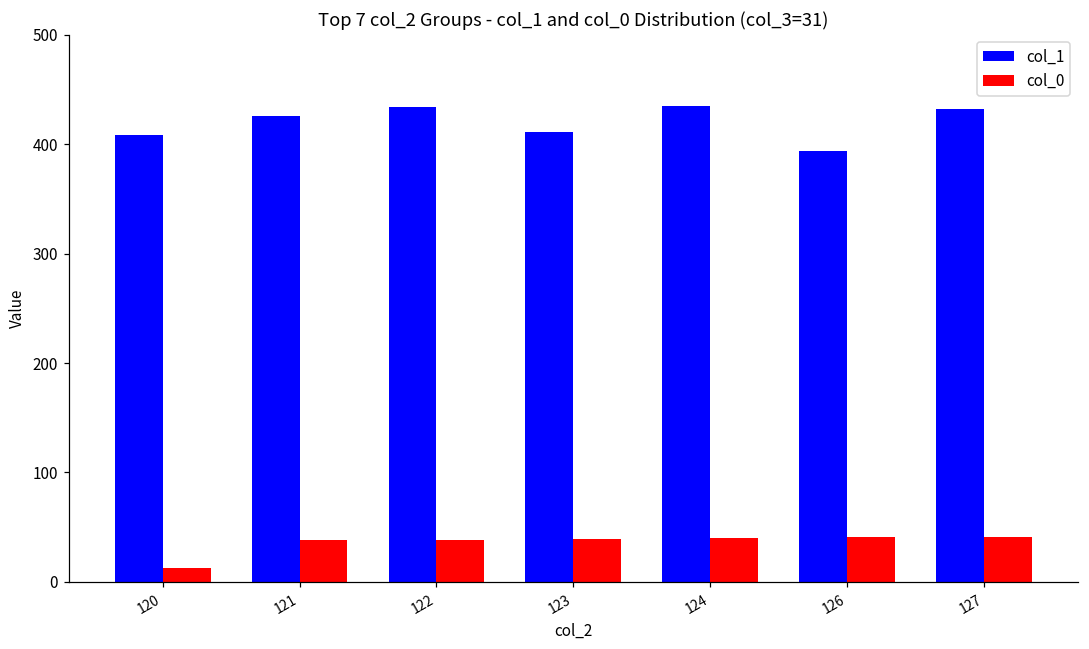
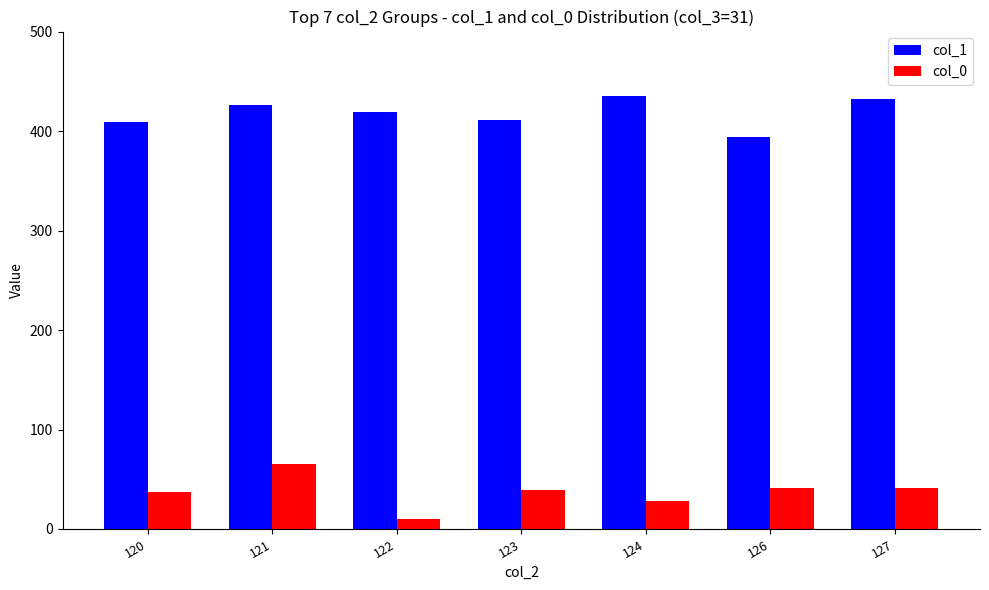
col_0, 120: 10 -> 40
col_0, 121: 40 -> 70
col_1, 122: 430 -> 420
col_0, 122: 40 -> 10
col_0, 124: 40 -> 30
